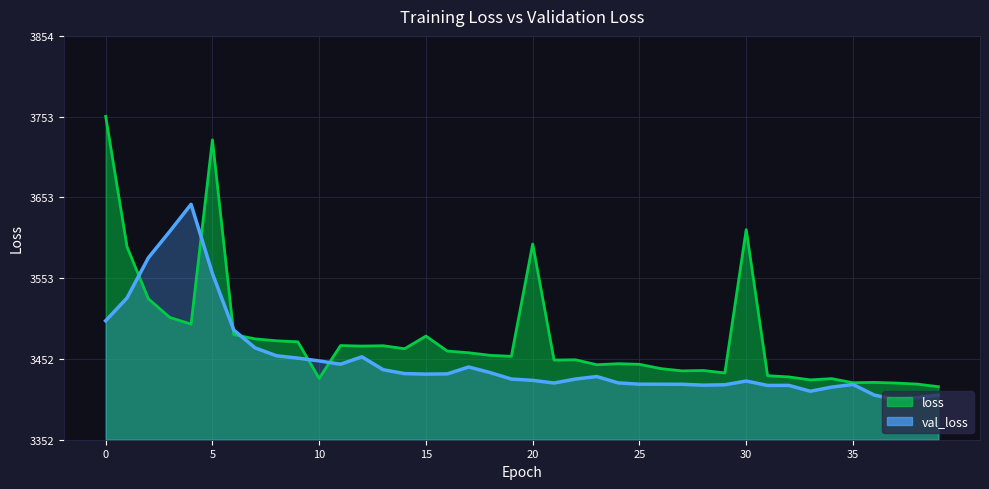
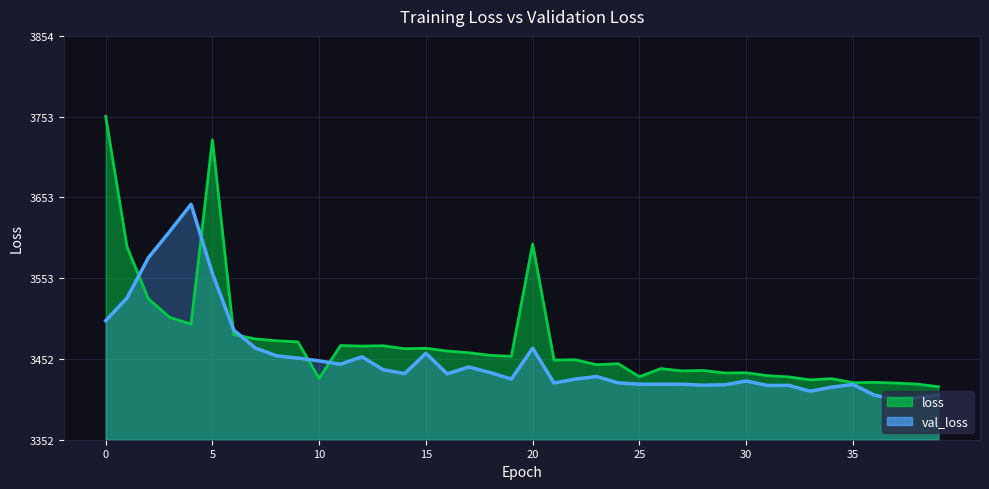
loss, 15: 3480 -> 3470
val_loss, 15: 3430 -> 3460
val_loss, 20: 3430 -> 3470
loss, 25: 3450 -> 3430
loss, 30: 3610 -> 3440
